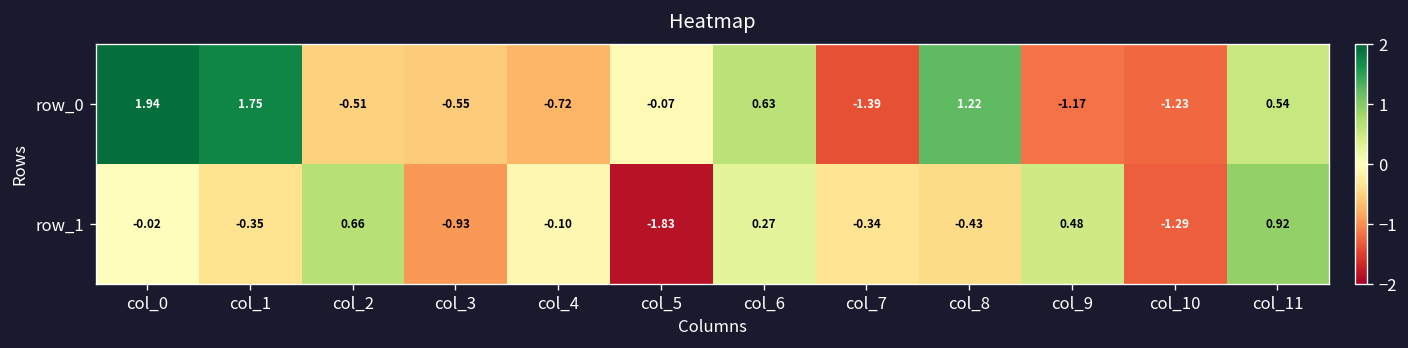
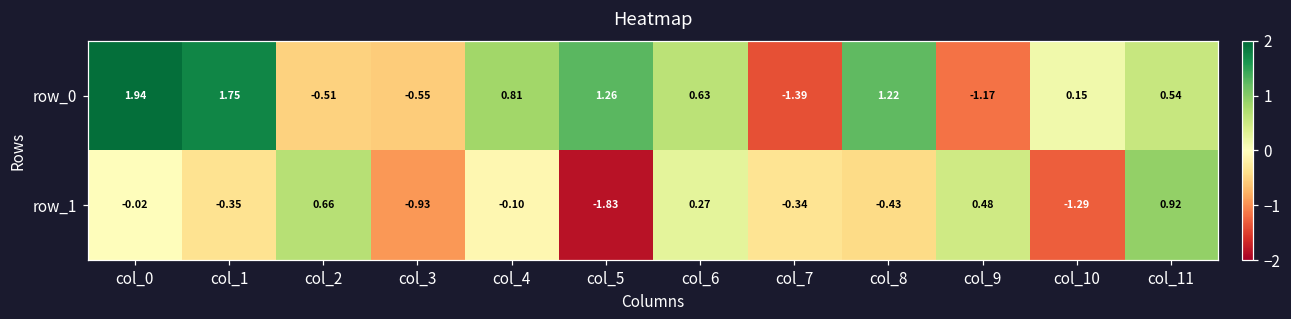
row_0, col_4: -0.72 -> 0.81
row_0, col_5: -0.07 -> 1.26
row_0, col_10: -1.23 -> 0.15
